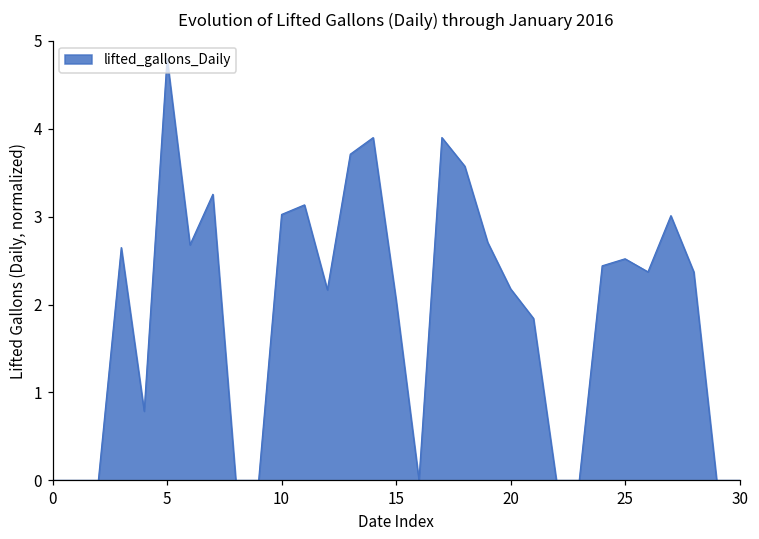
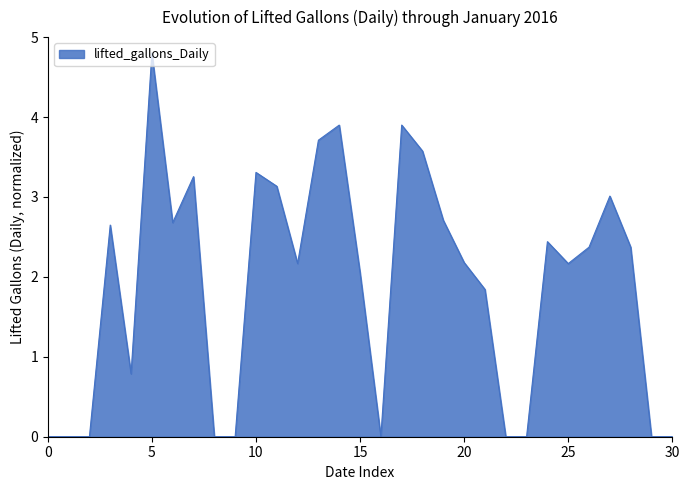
10: 3.0 -> 3.3
25: 2.5 -> 2.2
